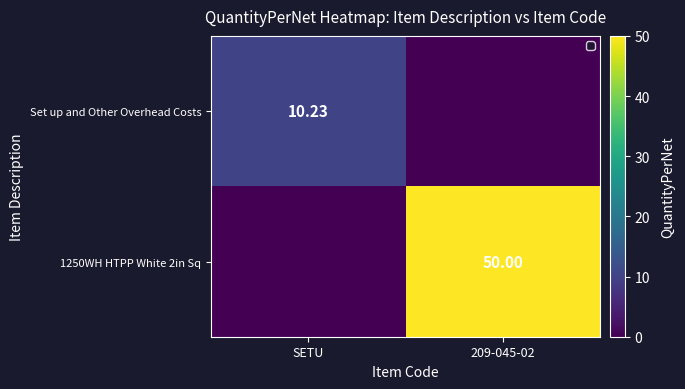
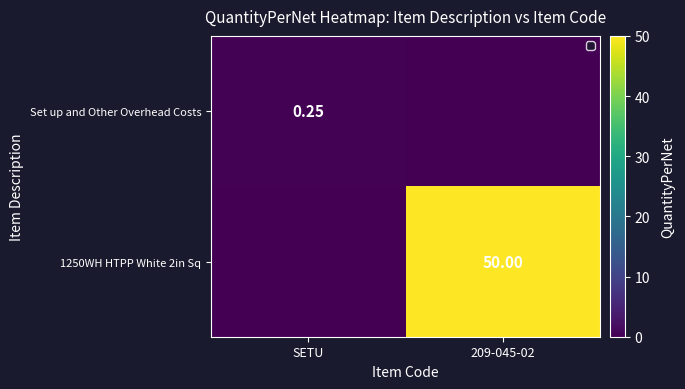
Set up and Other Overhead Costs, SETU: 10.23 -> 0.25
